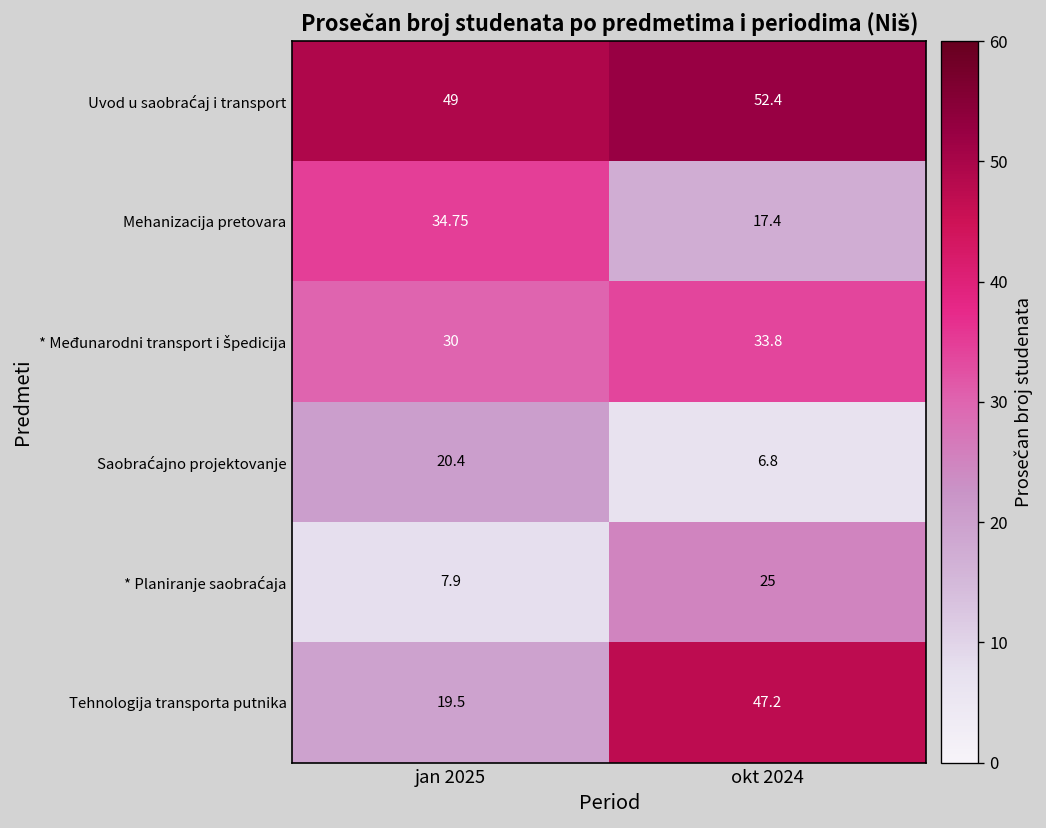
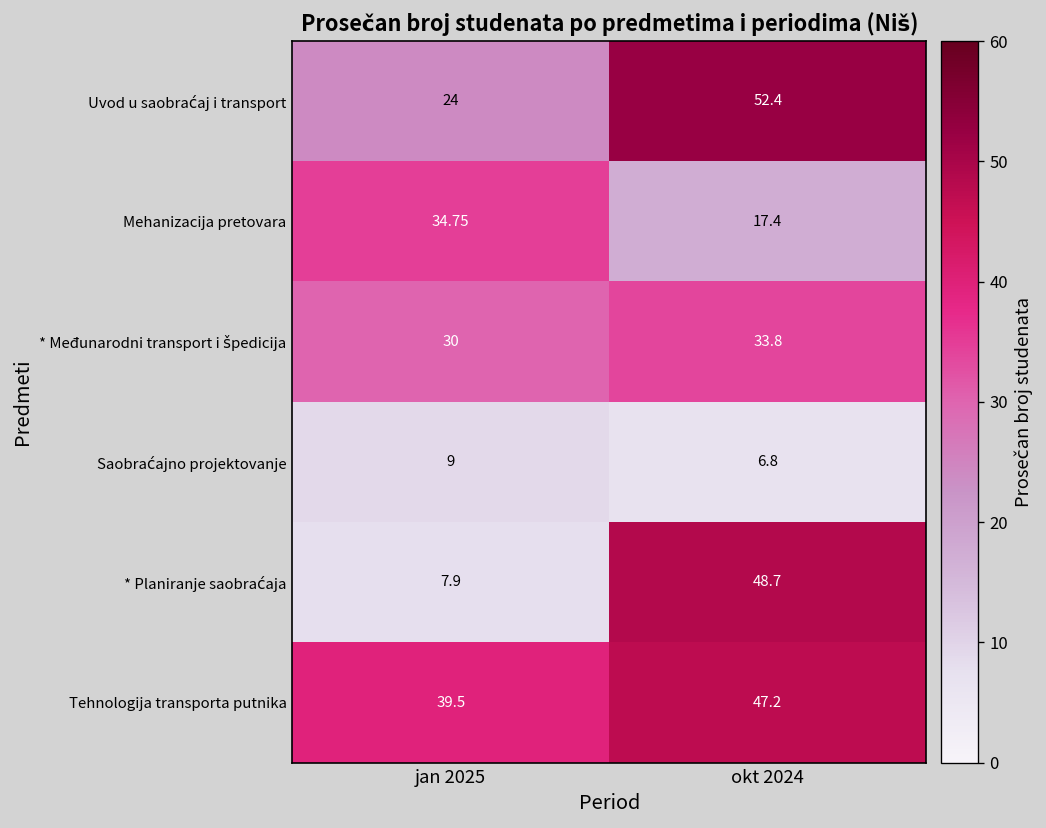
Uvod u saobraćaj i transport, jan 2025: 49 -> 24
Saobraćajno projektovanje, jan 2025: 20.4 -> 9
* Planiranje saobraćaja, okt 2024: 25 -> 48.7
Tehnologija transporta putnika, jan 2025: 19.5 -> 39.5
